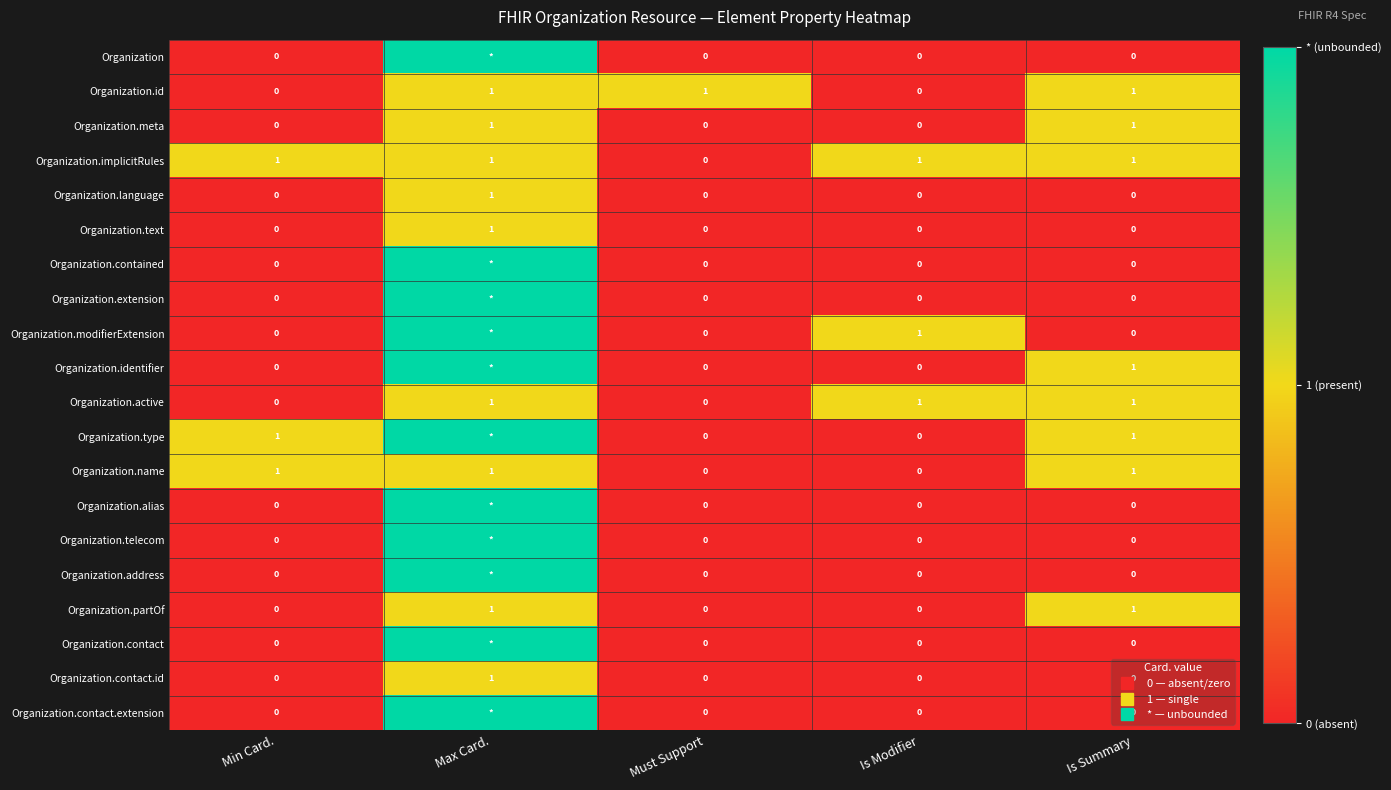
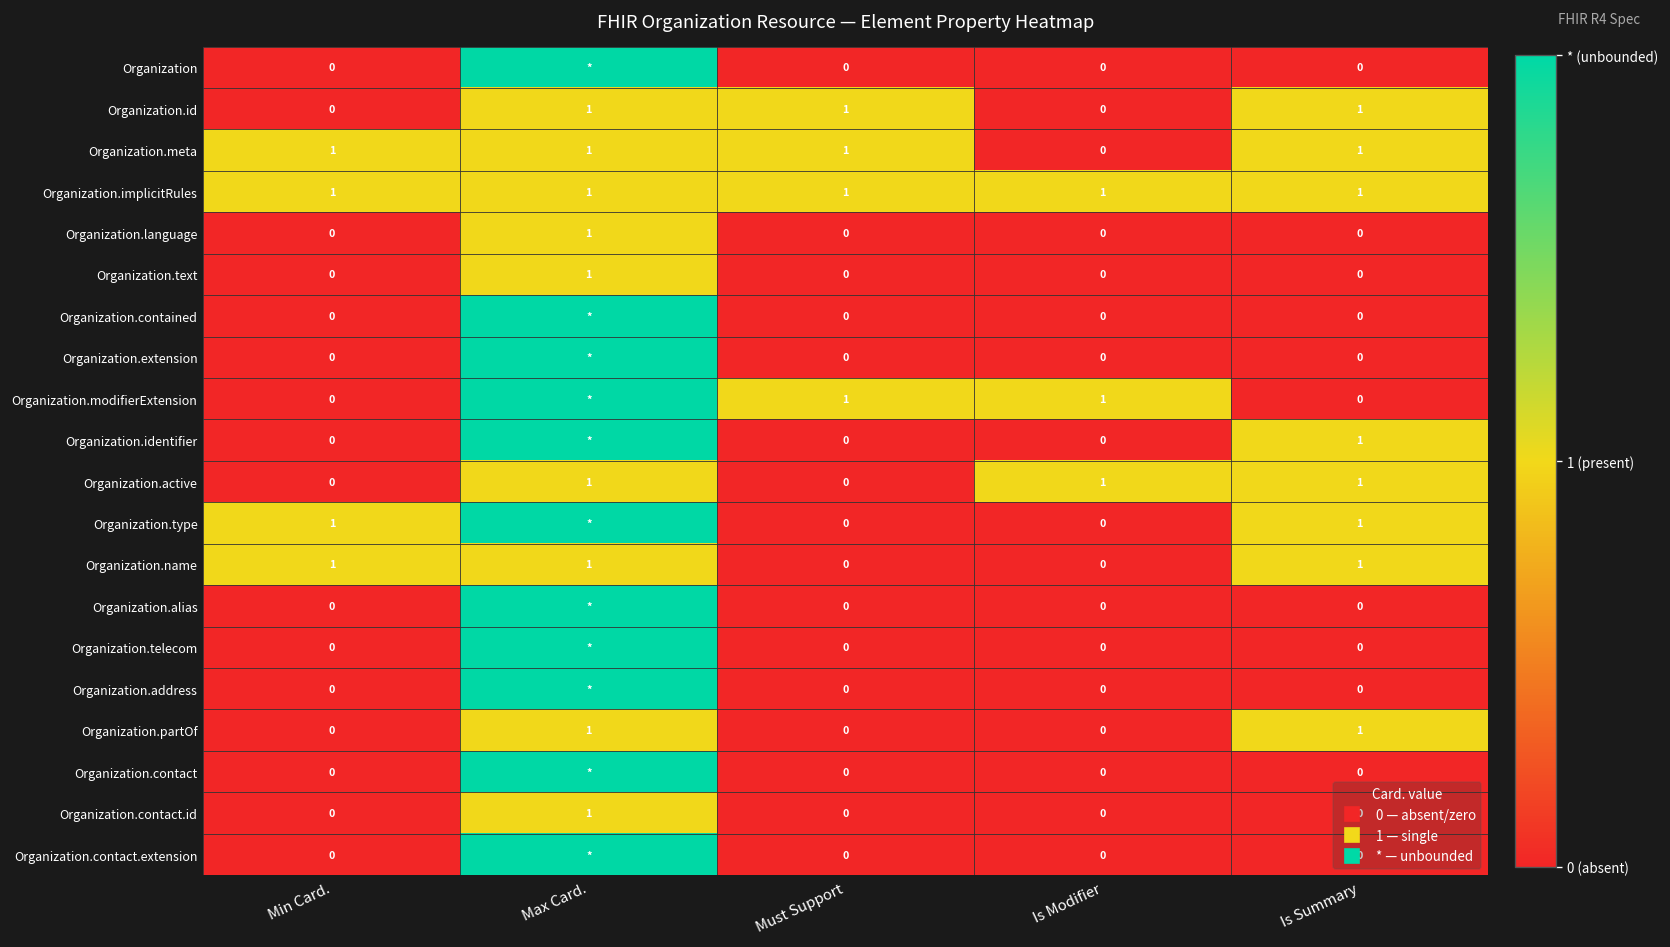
Organization.meta, Min Card.: 0 -> 1
Organization.meta, Must Support: 0 -> 1
Organization.implicitRules, Must Support: 0 -> 1
Organization.modifierExtension, Must Support: 0 -> 1
